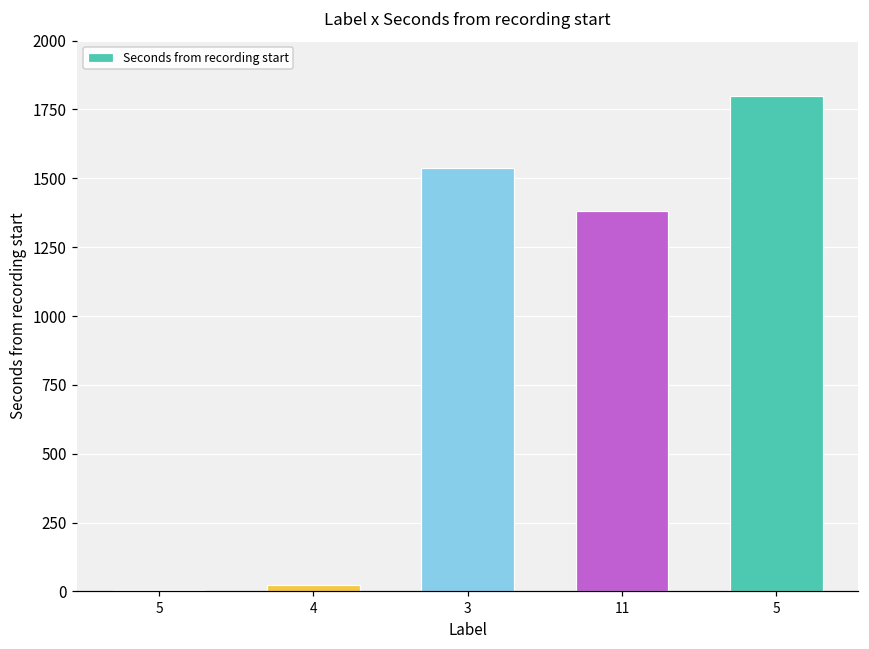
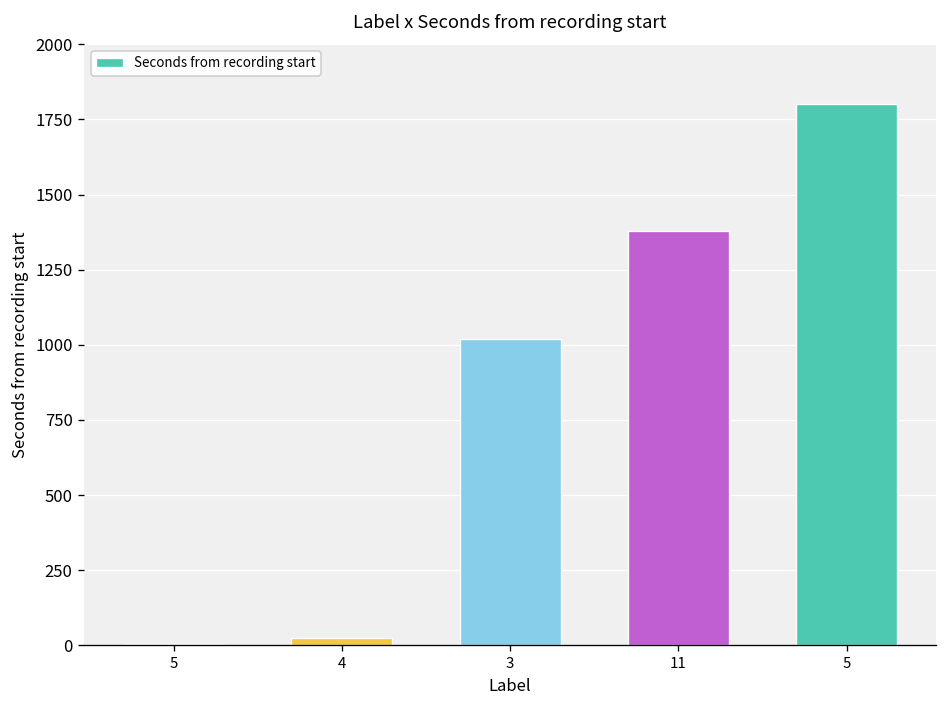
3: 1540 -> 1020
